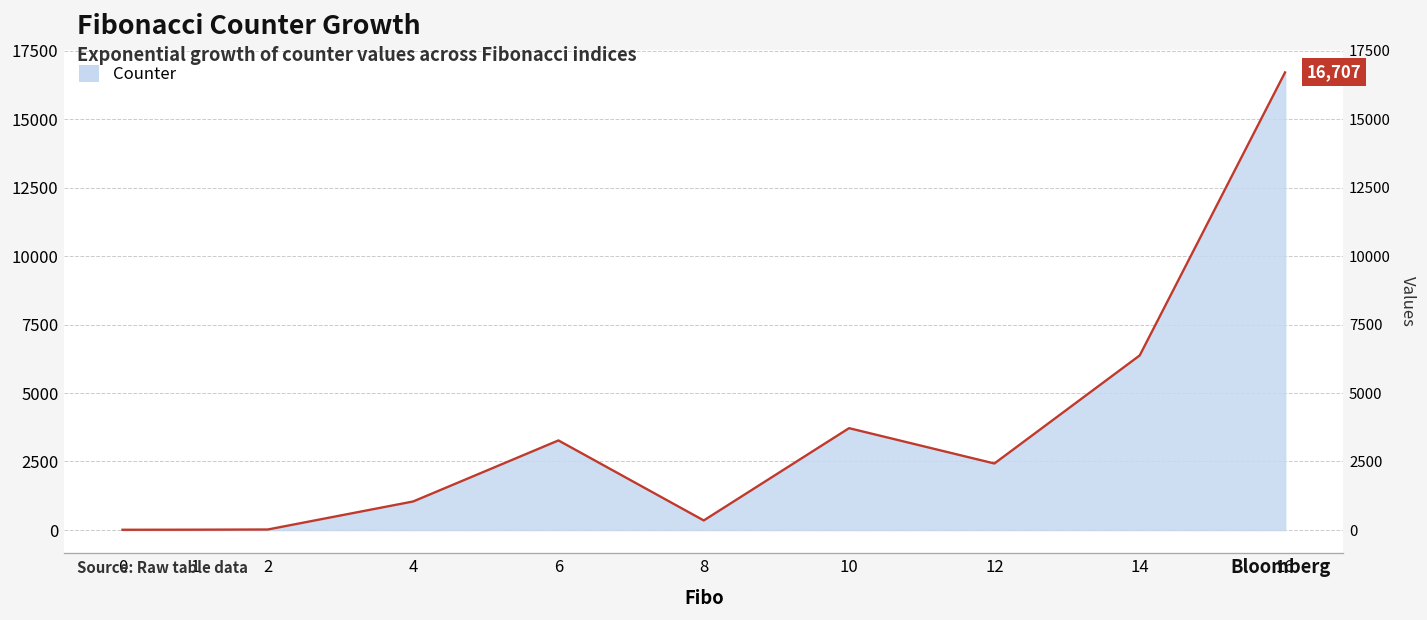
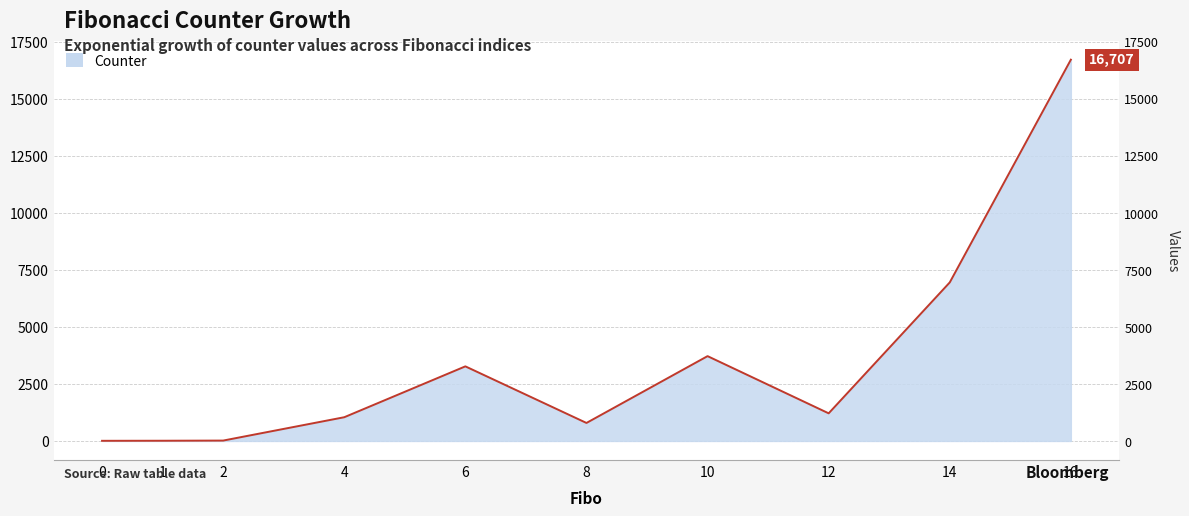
8: 300 -> 800
12: 2400 -> 1200
14: 6400 -> 6900
